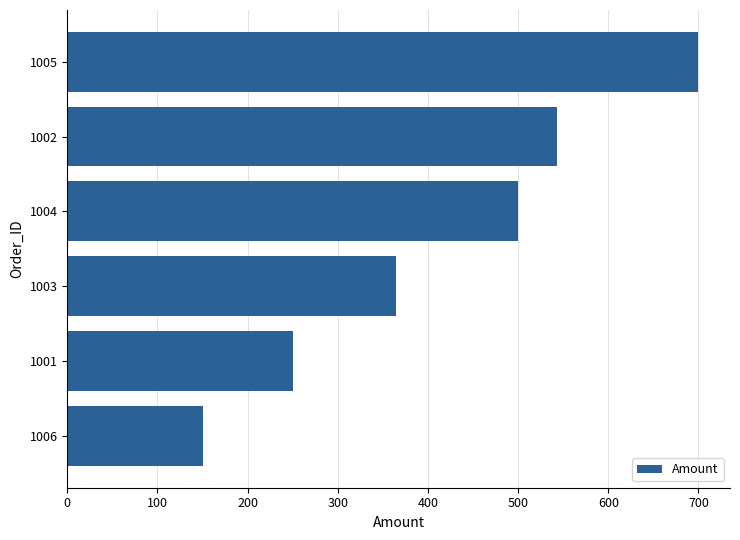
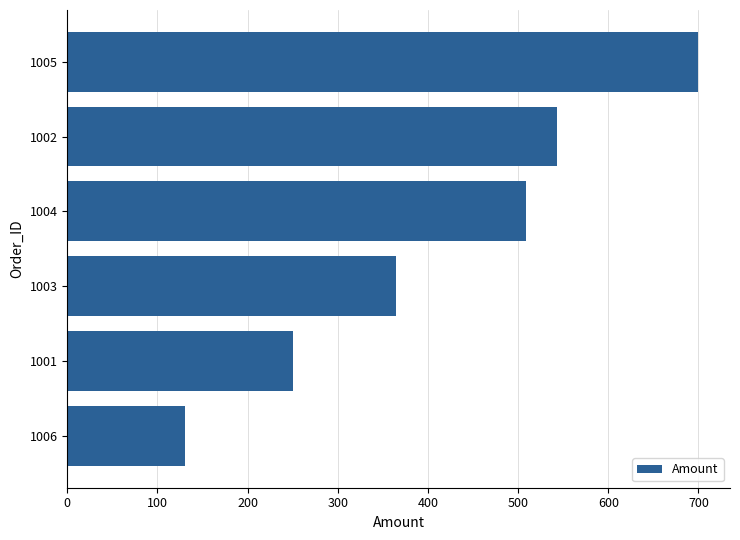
1004: 500 -> 510
1006: 150 -> 130
